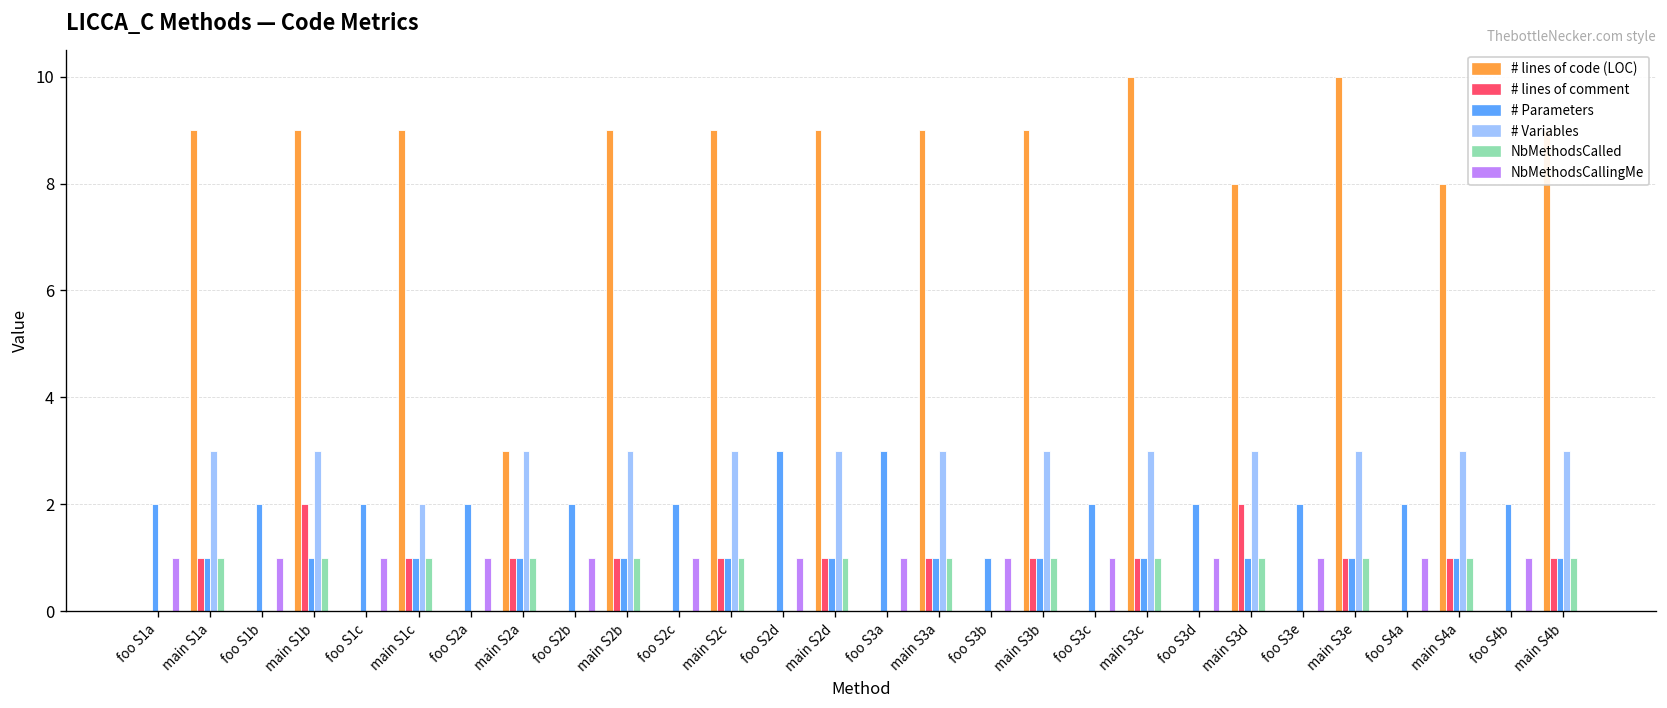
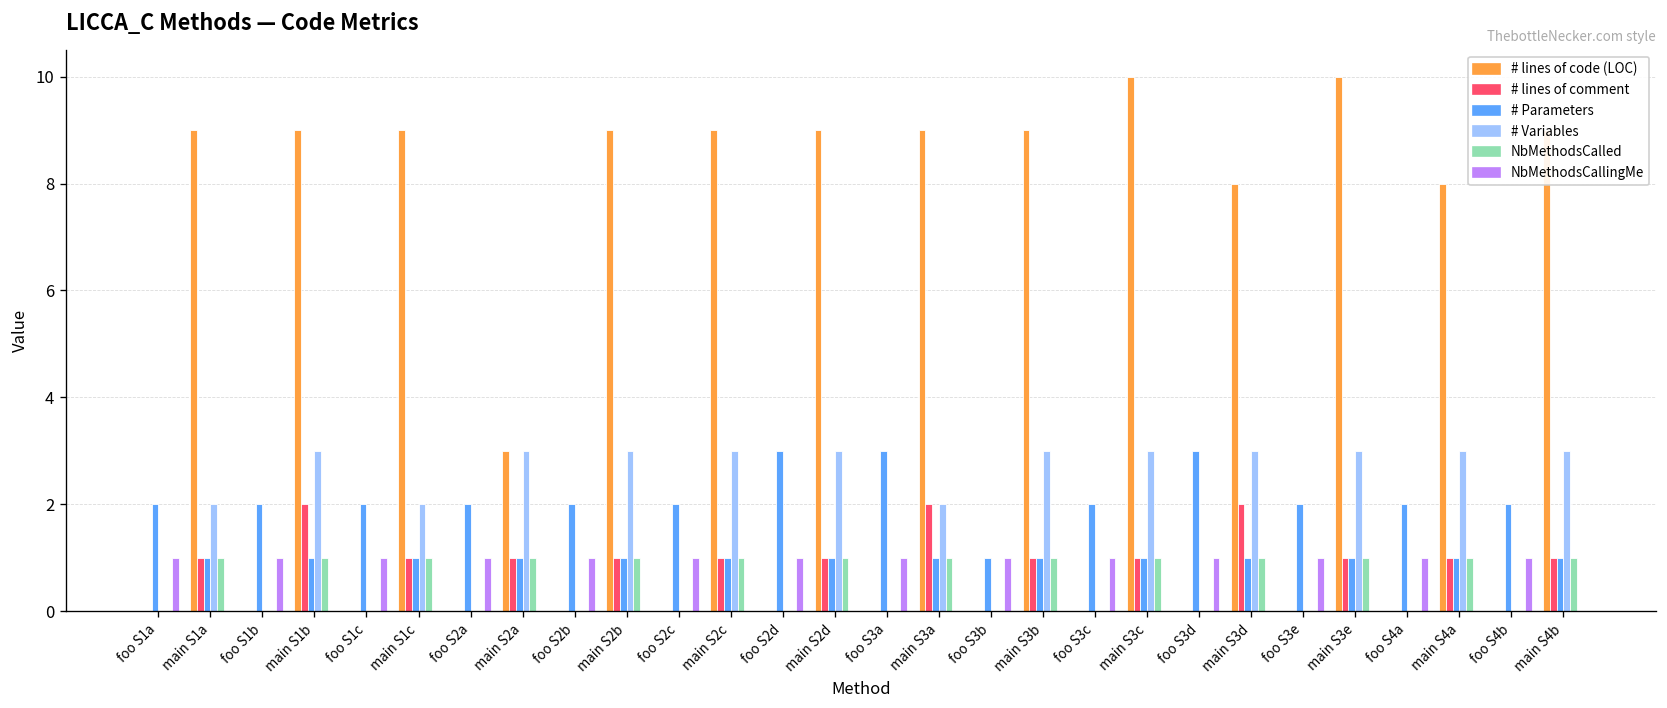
# Variables, main S1a: 3 -> 2
# lines of comment, main S3a: 1 -> 2
# Variables, main S3a: 3 -> 2
# Parameters, foo S3d: 2 -> 3
